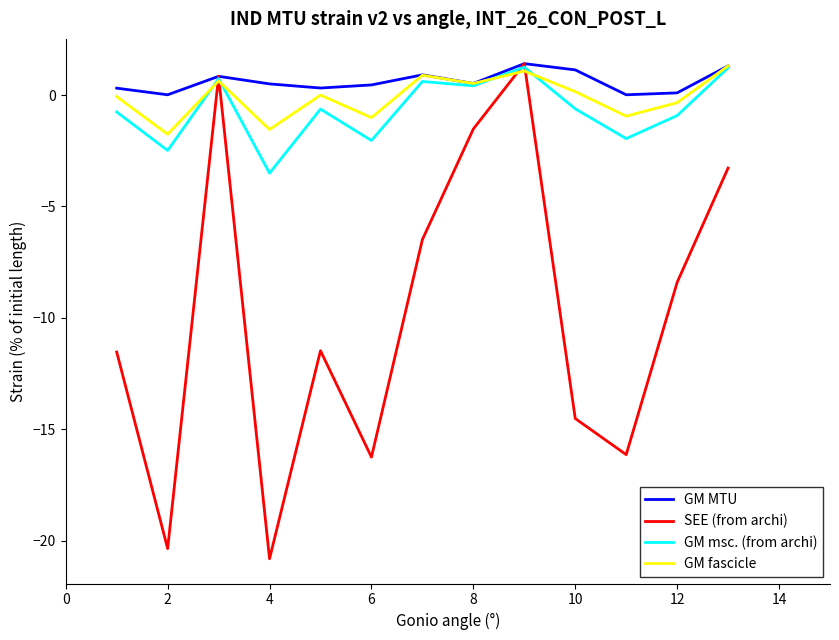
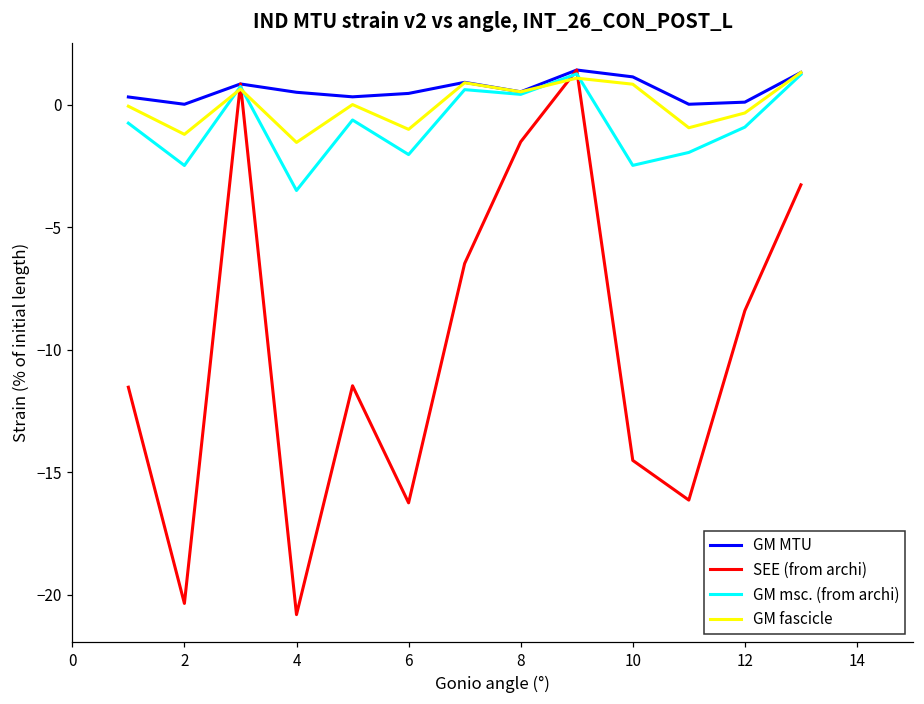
GM fascicle, 2: -1.8 -> -1.2
GM msc. (from archi), 10: -0.6 -> -2.5
GM fascicle, 10: 0.2 -> 0.8
